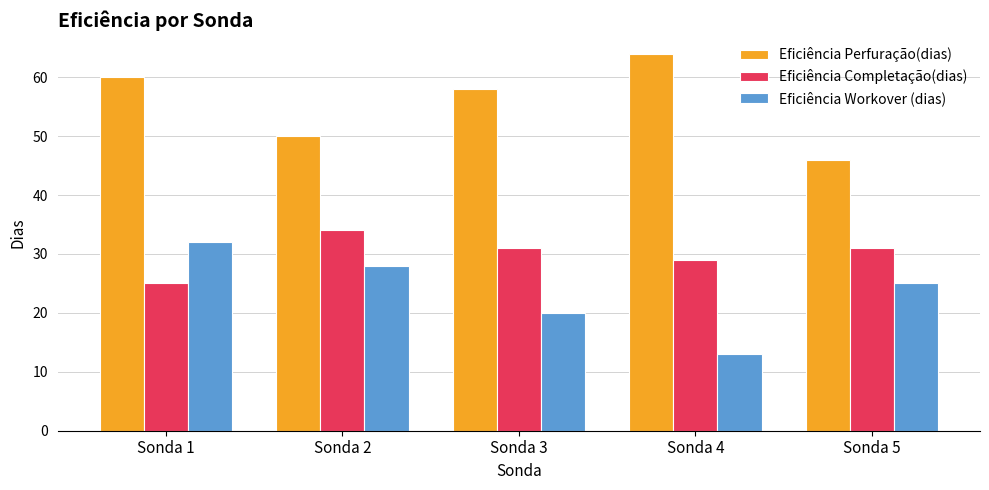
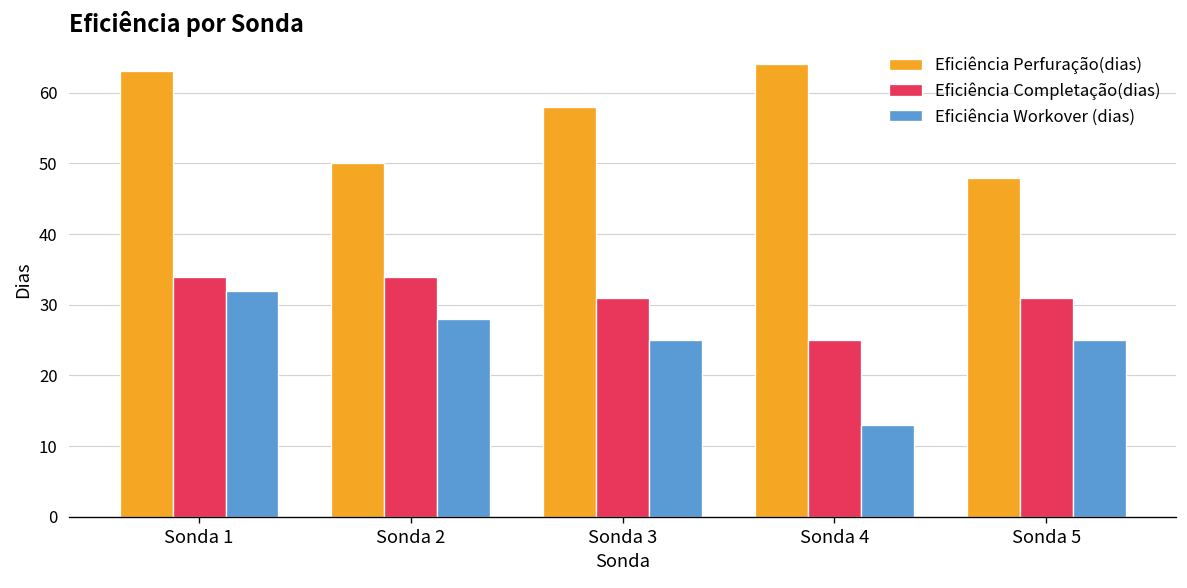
Eficiência Perfuração(dias), Sonda 1: 60 -> 63
Eficiência Completação(dias), Sonda 1: 25 -> 34
Eficiência Workover (dias), Sonda 3: 20 -> 25
Eficiência Completação(dias), Sonda 4: 29 -> 25
Eficiência Perfuração(dias), Sonda 5: 46 -> 48
